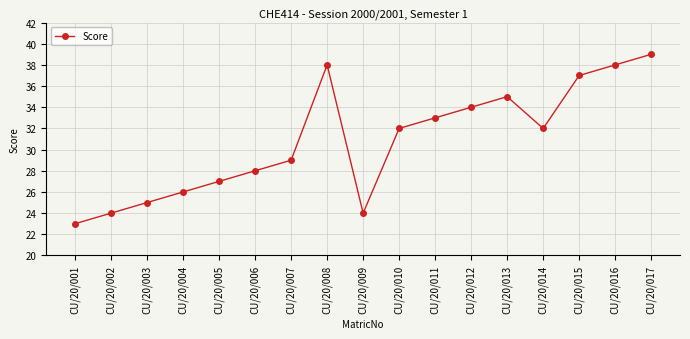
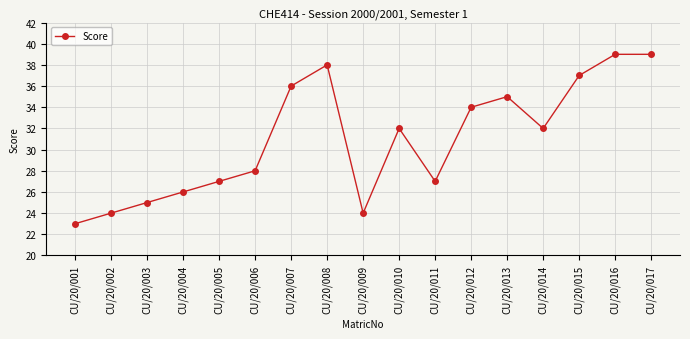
CU/20/007: 29 -> 36
CU/20/011: 33 -> 27
CU/20/016: 38 -> 39
